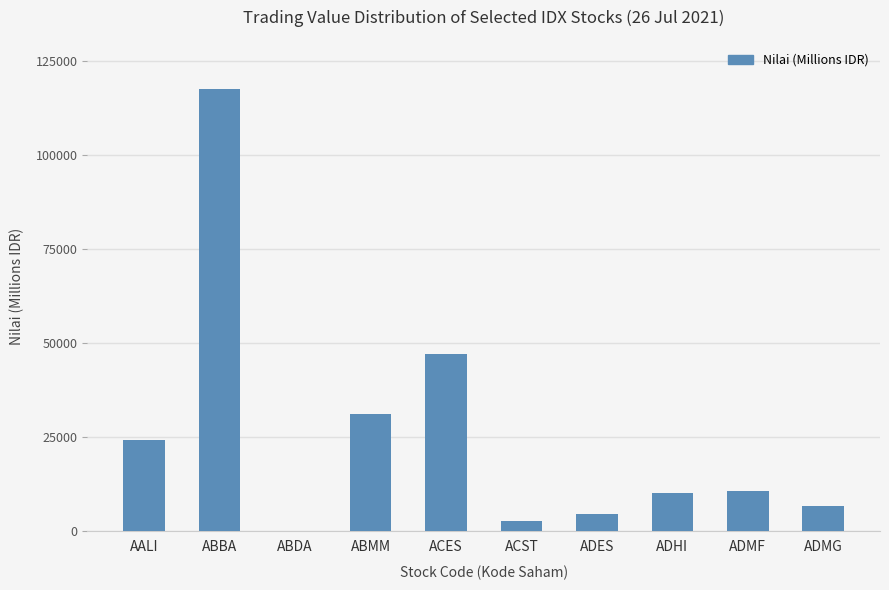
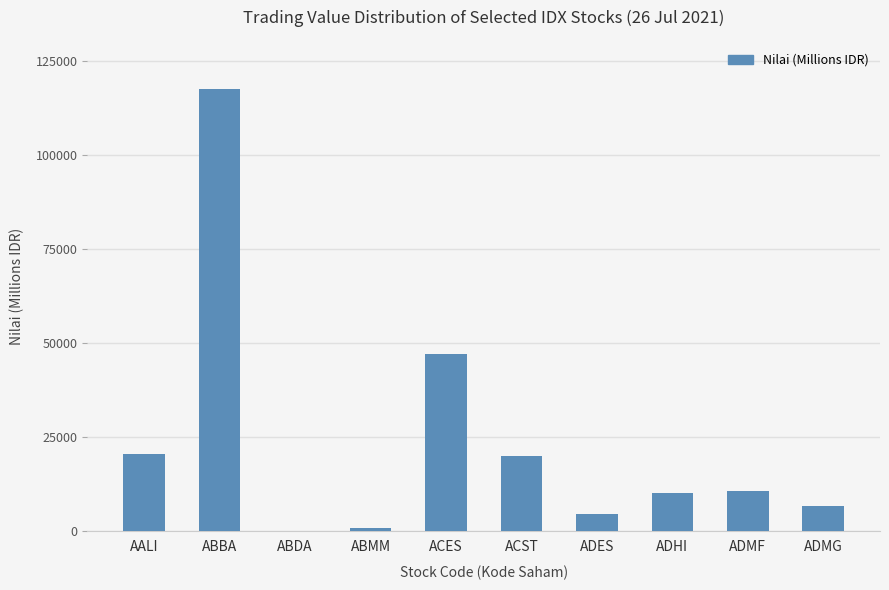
AALI: 24000 -> 20000
ABMM: 31000 -> 1000
ACST: 3000 -> 20000
